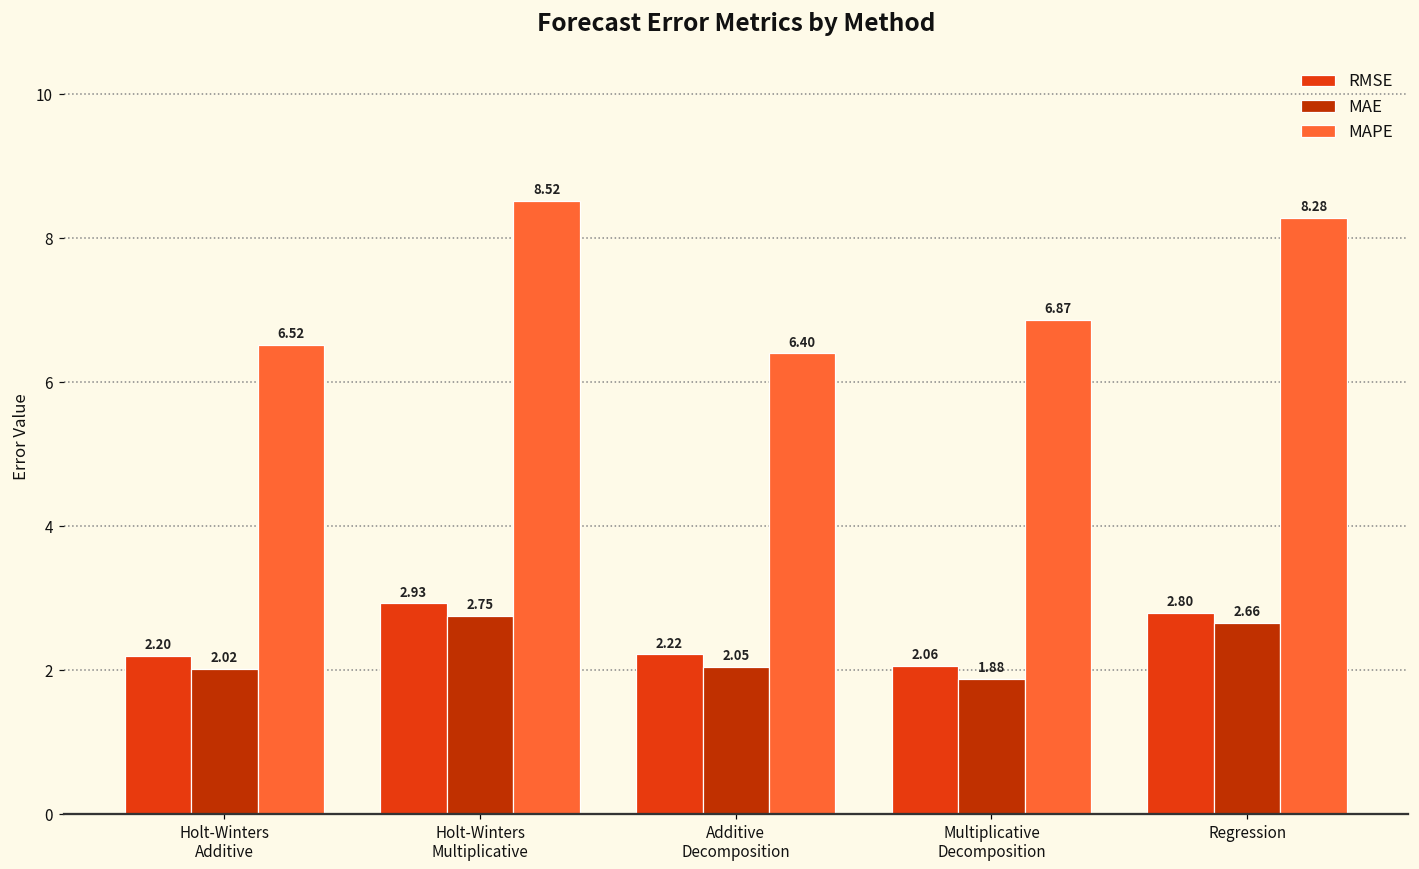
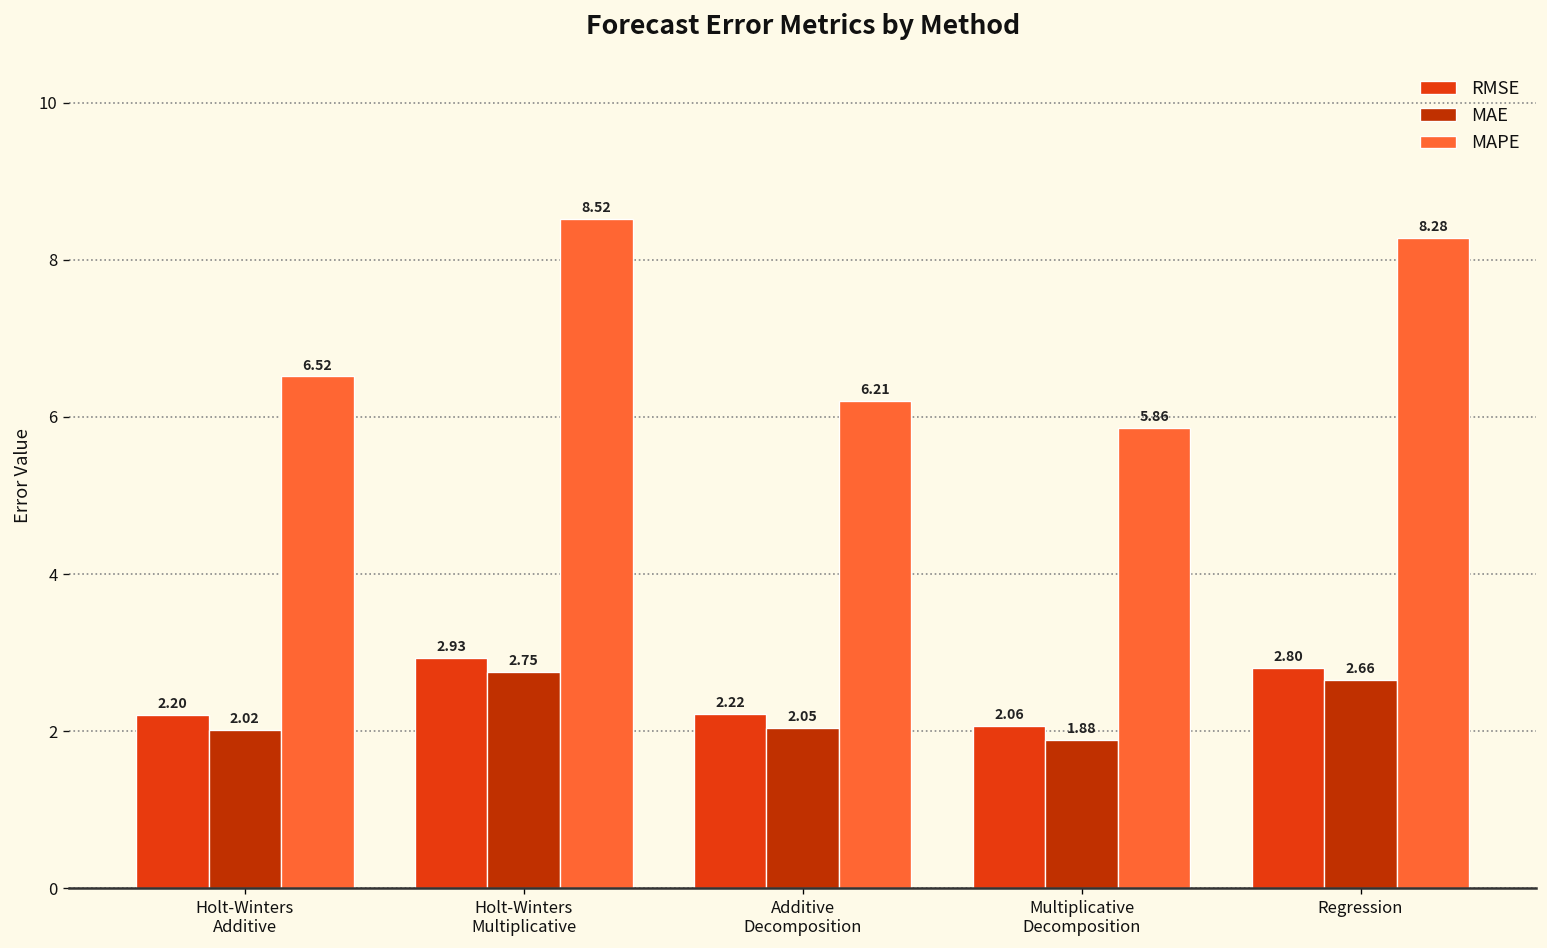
MAPE, Additive Decomposition: 6.40 -> 6.21
MAPE, Multiplicative Decomposition: 6.87 -> 5.86
